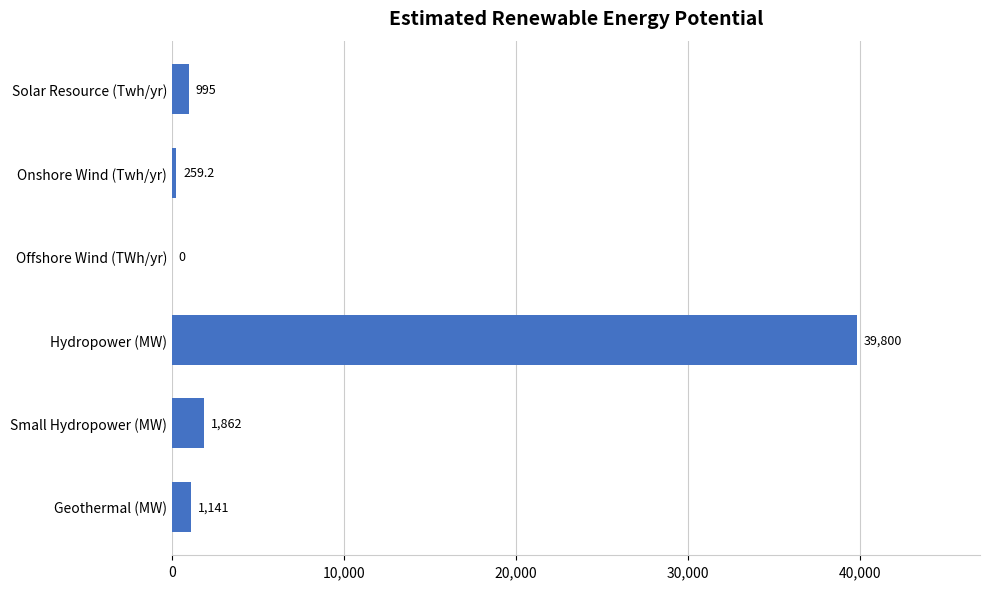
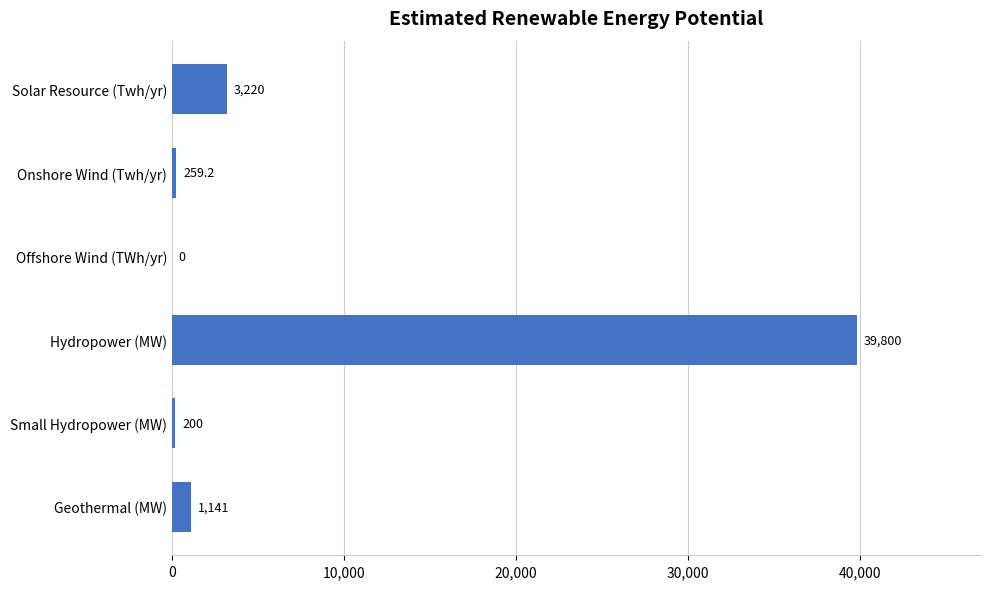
Solar Resource (Twh/yr): 995 -> 3,220
Small Hydropower (MW): 1,862 -> 200
